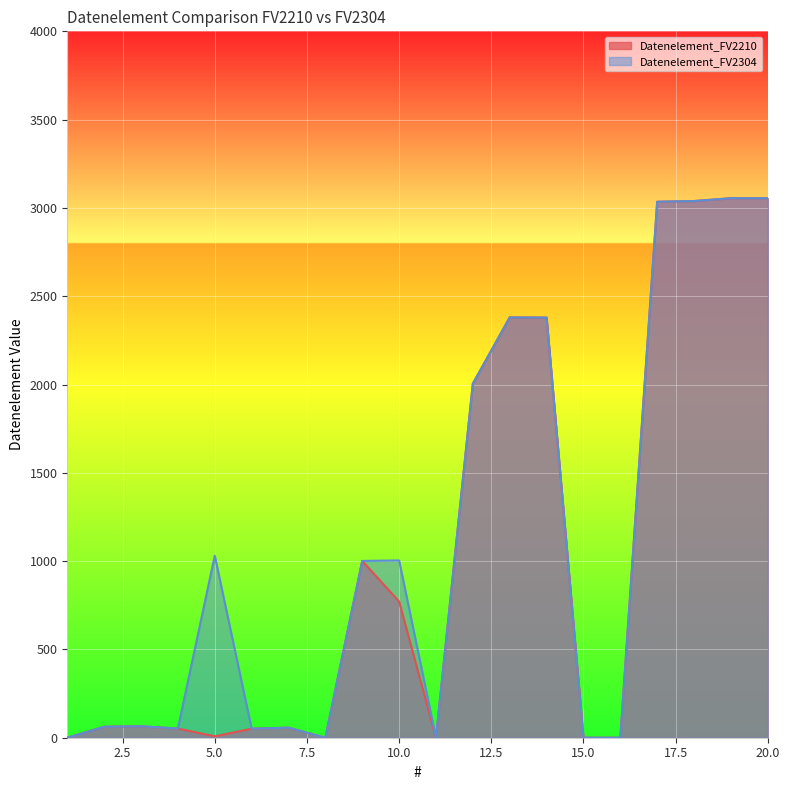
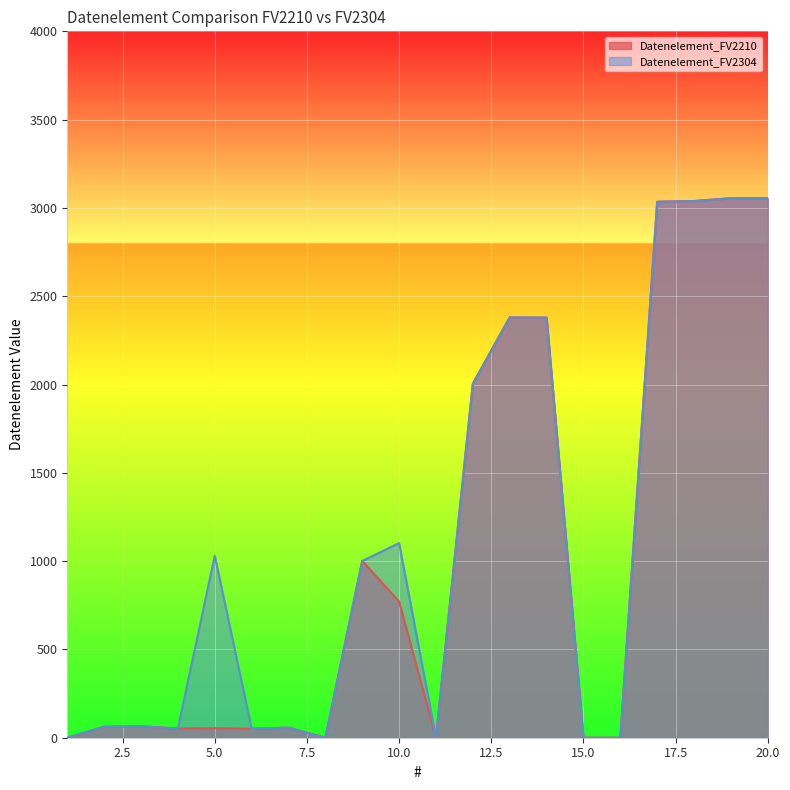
Datenelement_FV2210, 5.0: 10 -> 50
Datenelement_FV2304, 10.0: 1000 -> 1100
